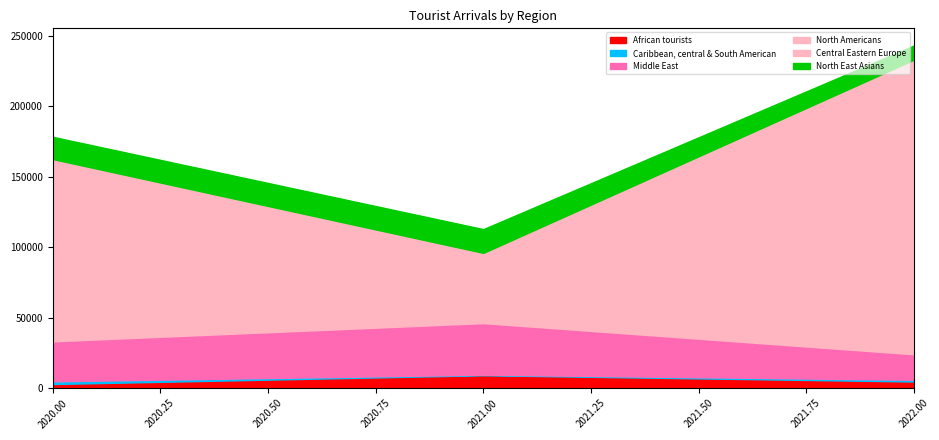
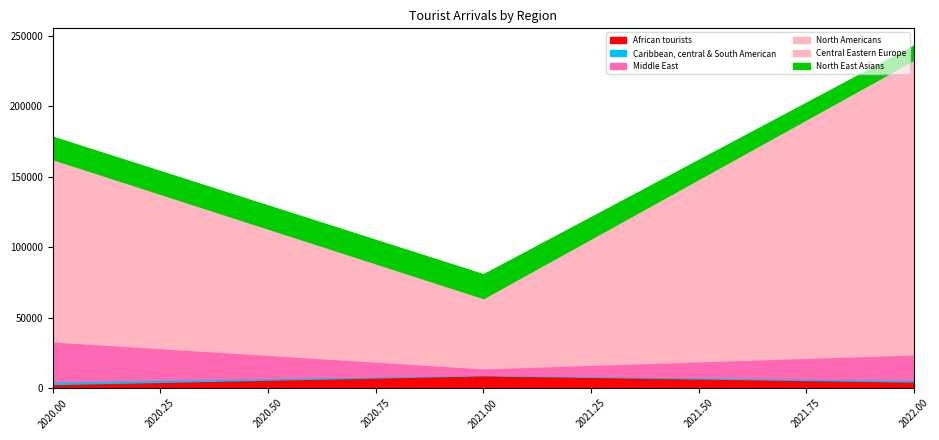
Middle East, 2021.00: 37000 -> 5000
